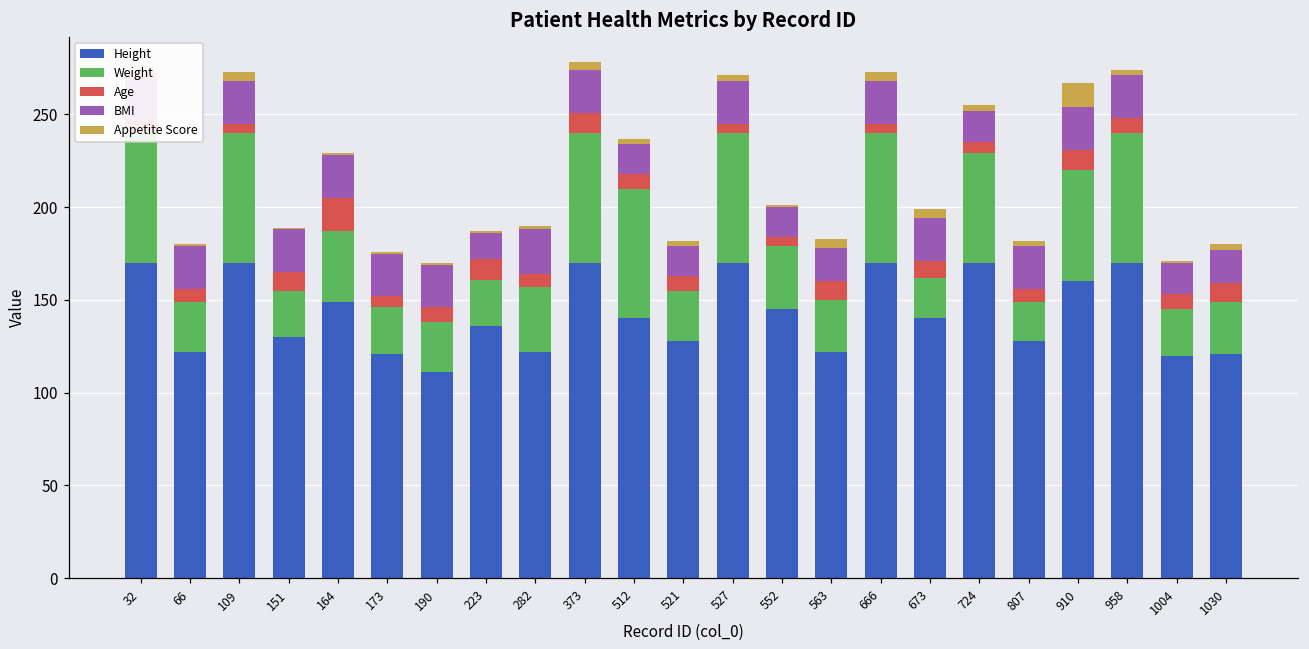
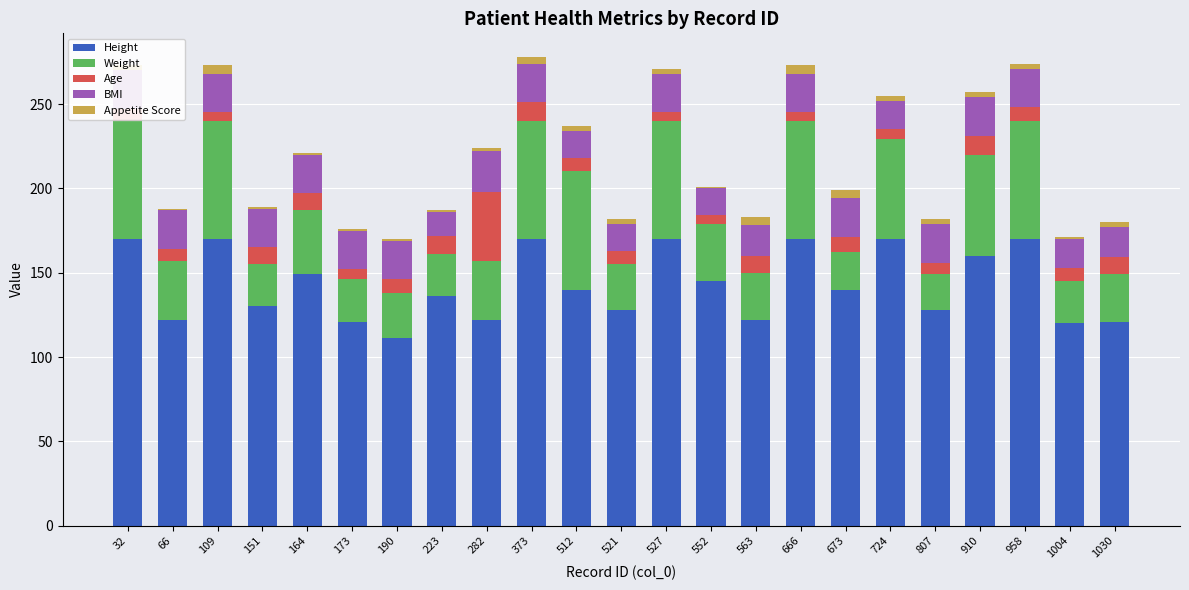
Weight, 66: 27 -> 35
Age, 164: 18 -> 10
Age, 282: 7 -> 41
Appetite Score, 910: 13 -> 3
